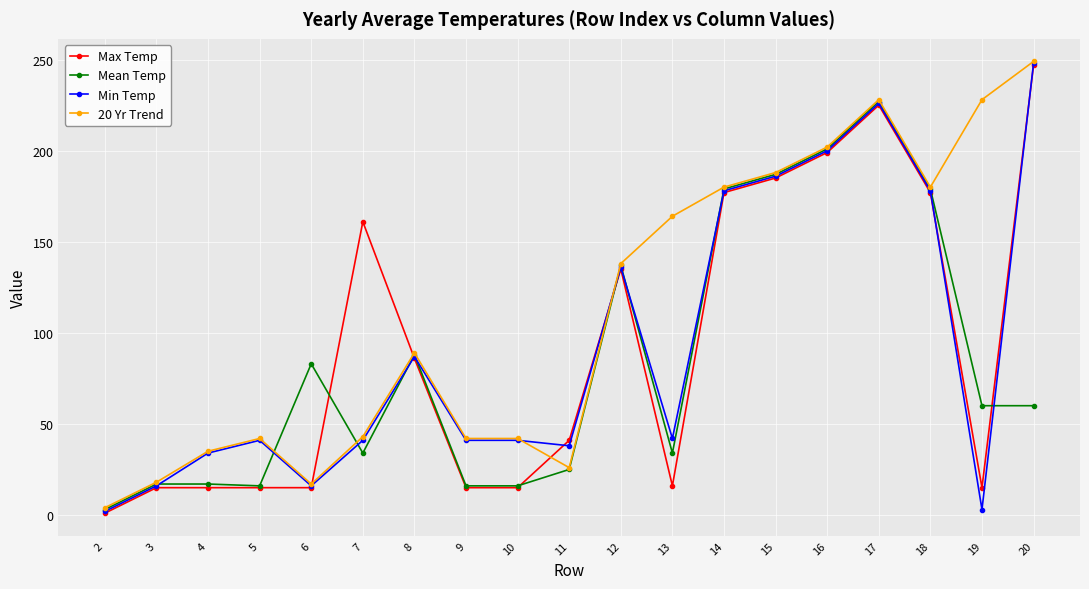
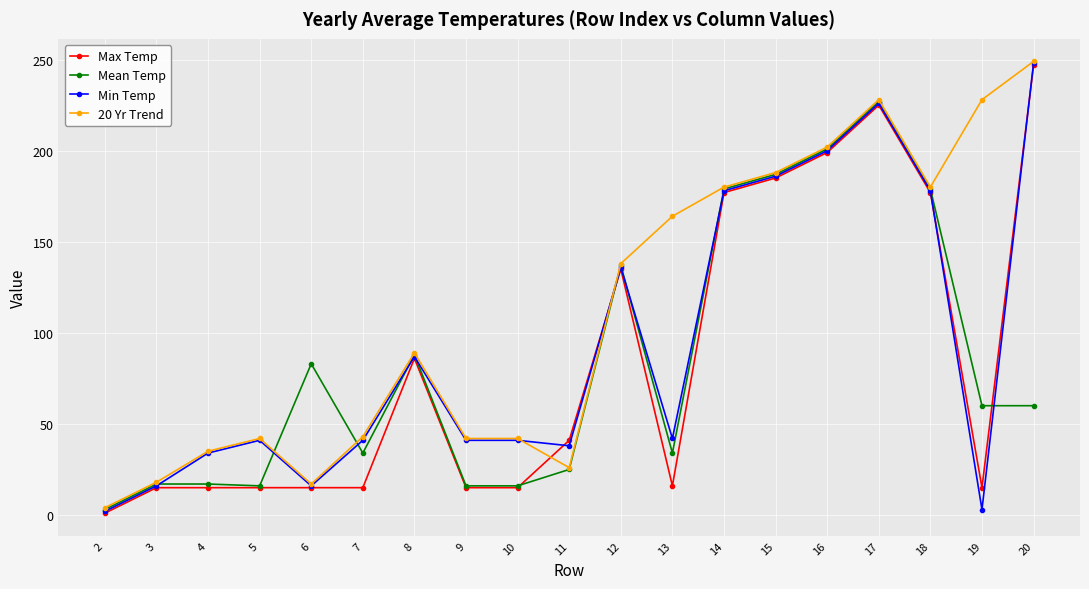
Max Temp, 7: 161 -> 15
